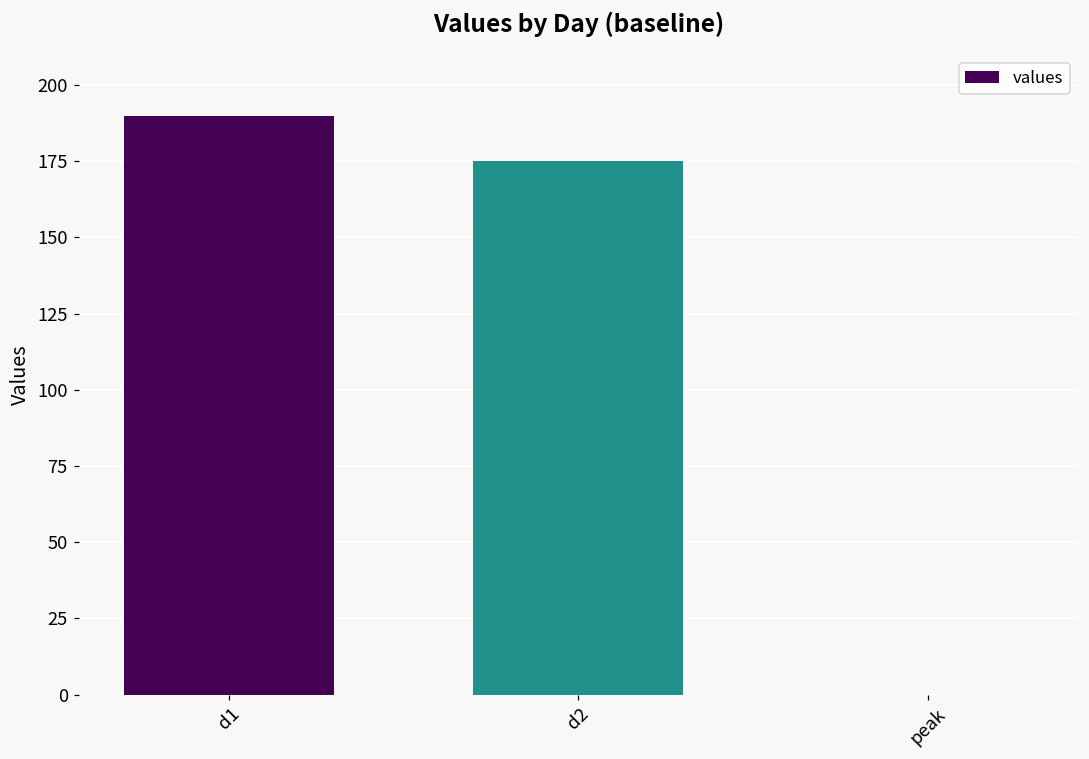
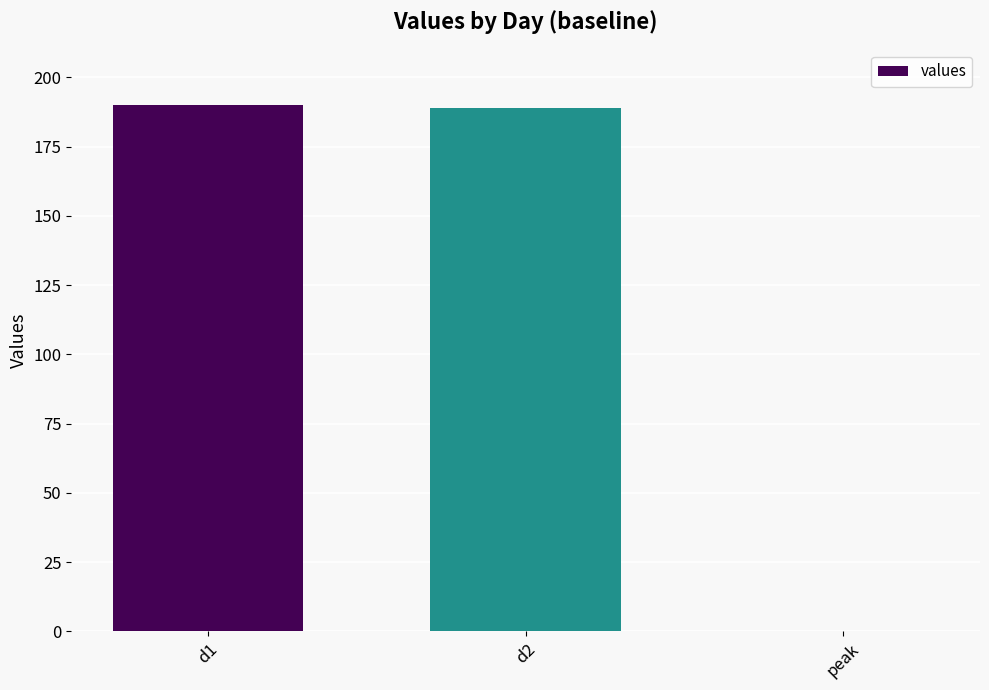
d2: 175 -> 189
